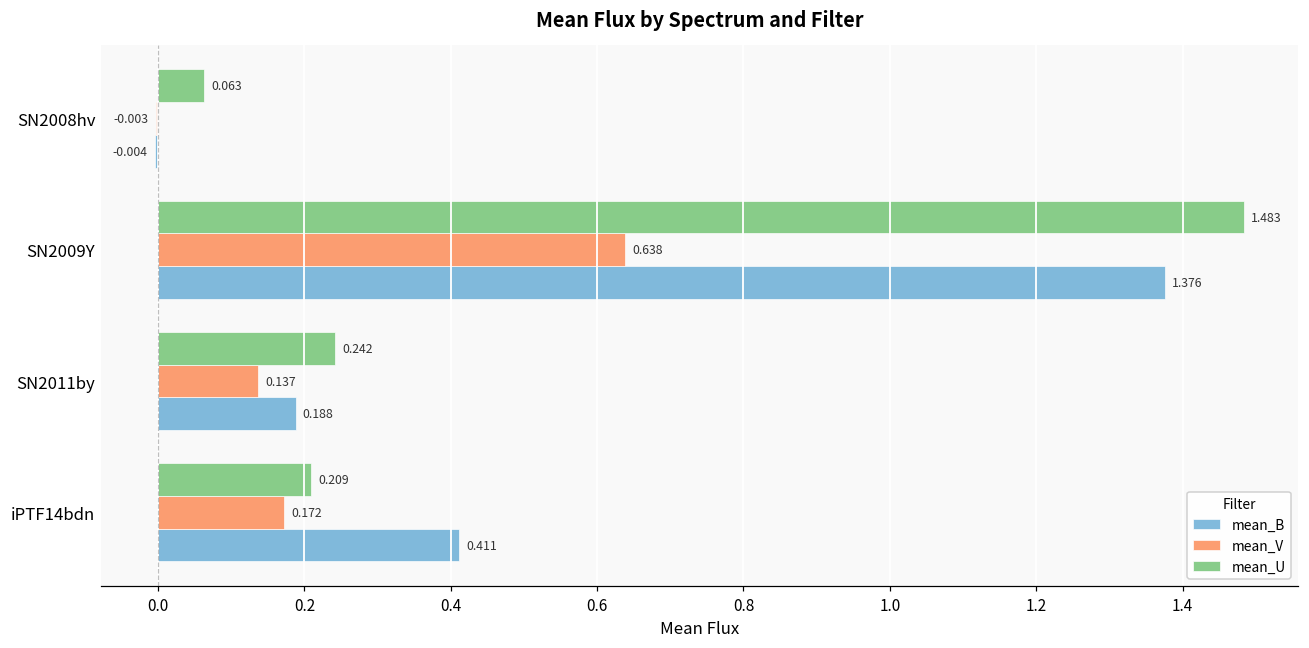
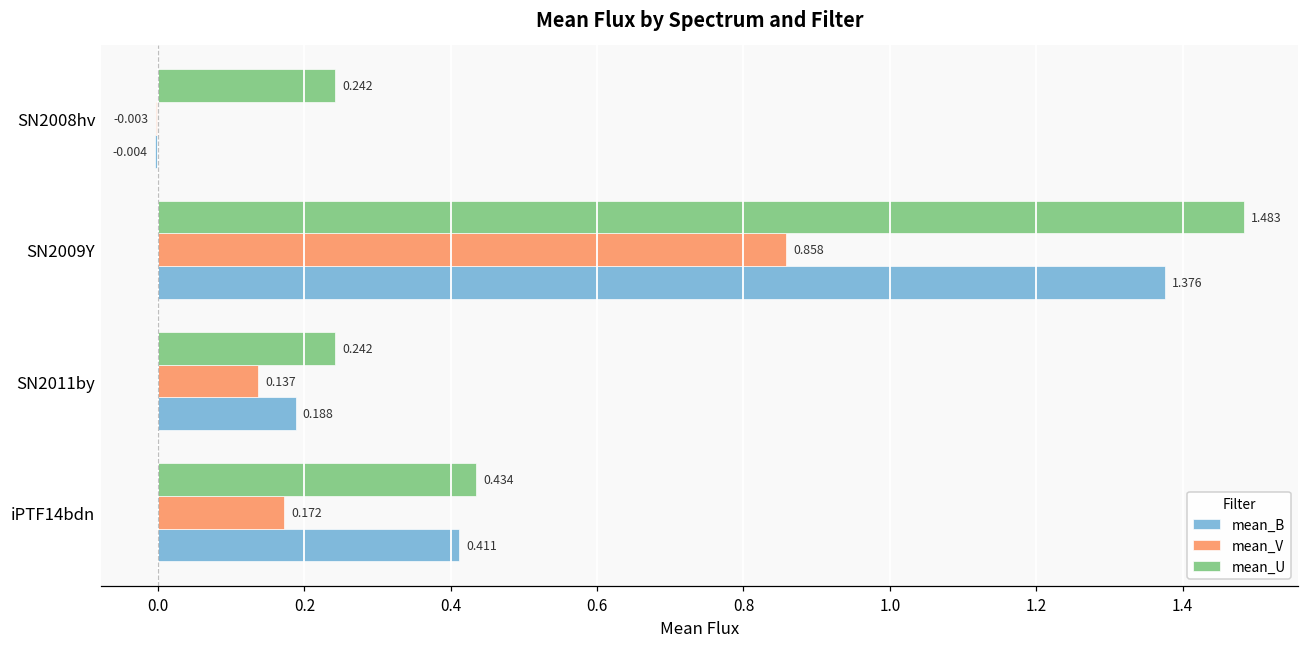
mean_U, SN2008hv: 0.063 -> 0.242
mean_V, SN2009Y: 0.638 -> 0.858
mean_U, iPTF14bdn: 0.209 -> 0.434
